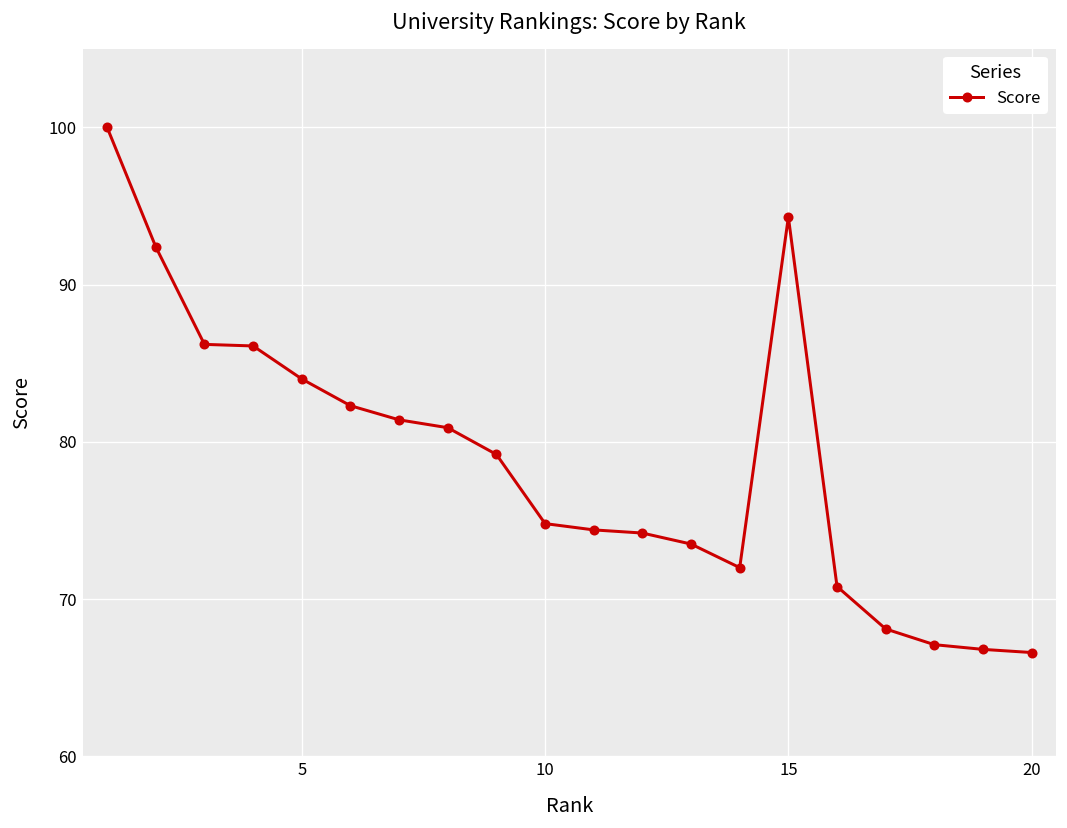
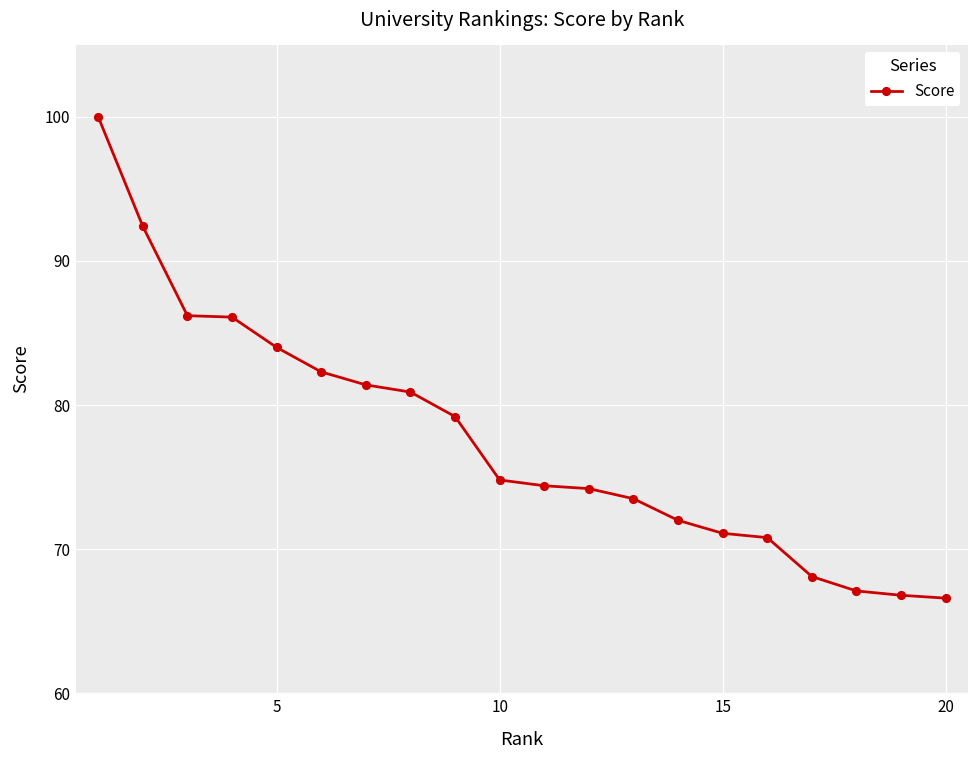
15: 94.3 -> 71.1
